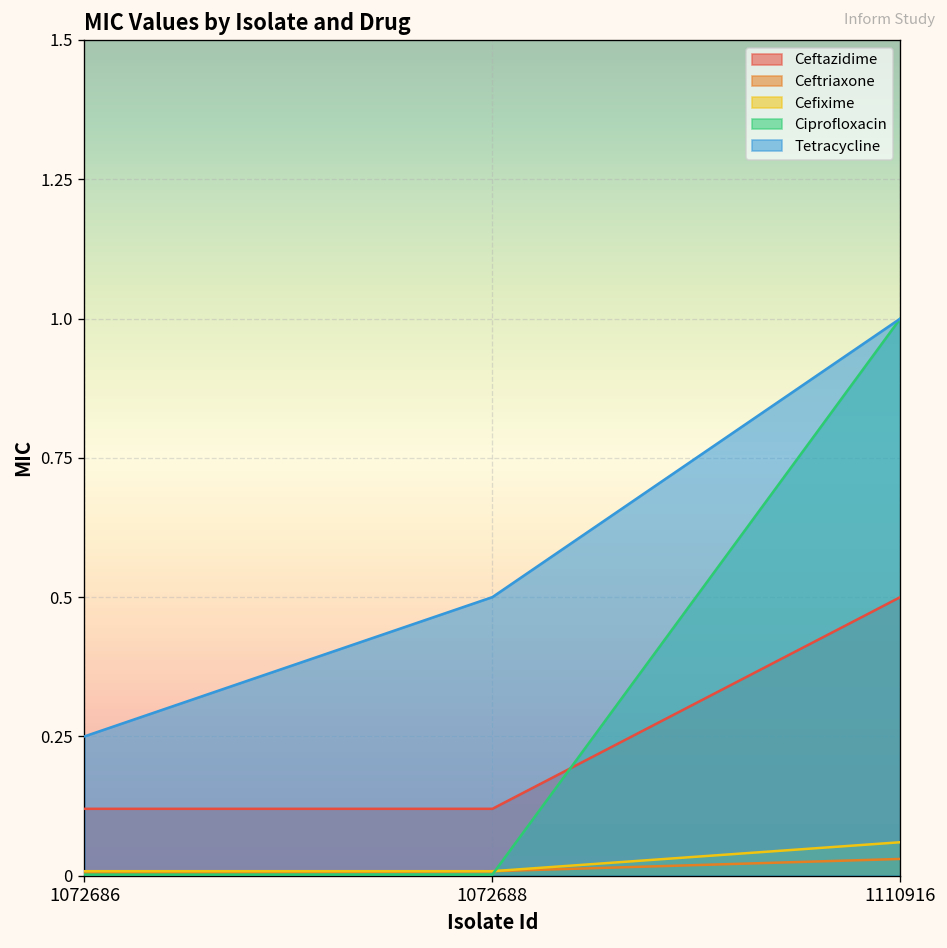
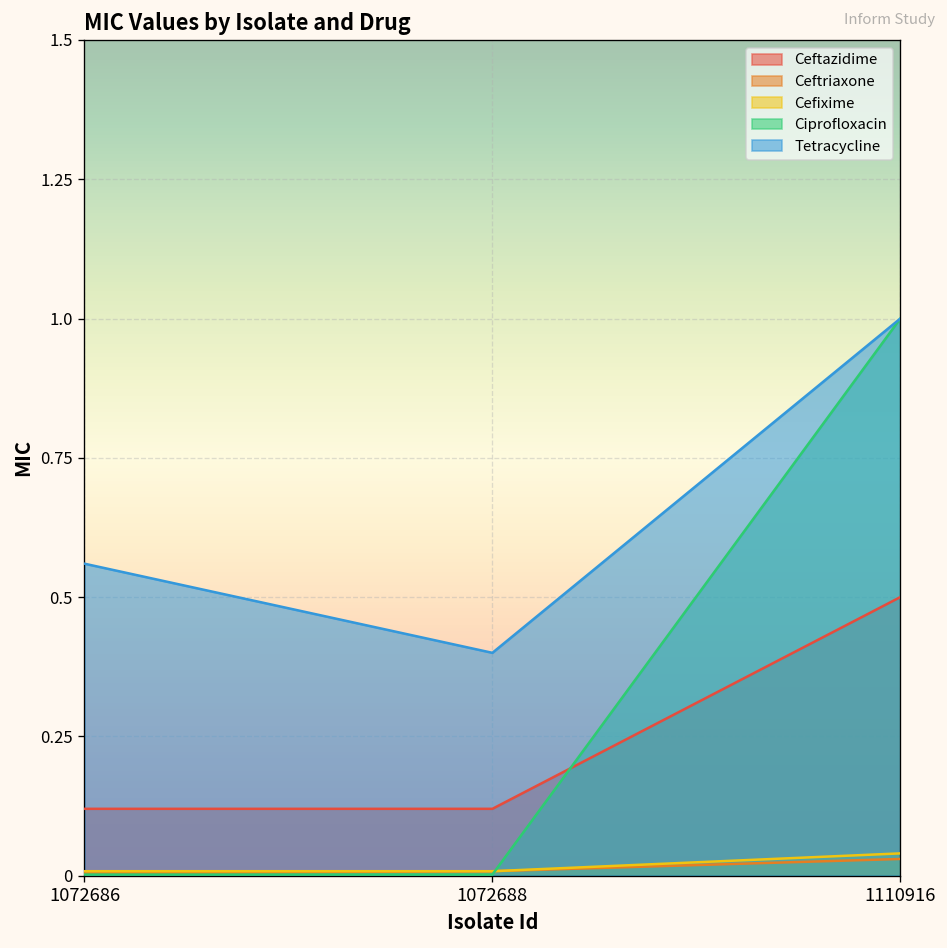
Tetracycline, 1072686: 0.25 -> 0.56
Tetracycline, 1072688: 0.5 -> 0.4
Cefixime, 1110916: 0.06 -> 0.04
